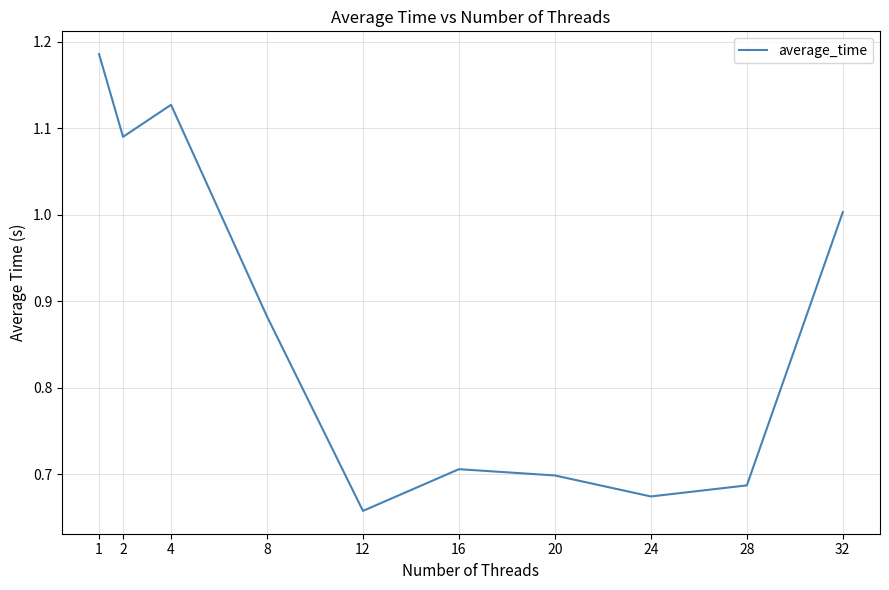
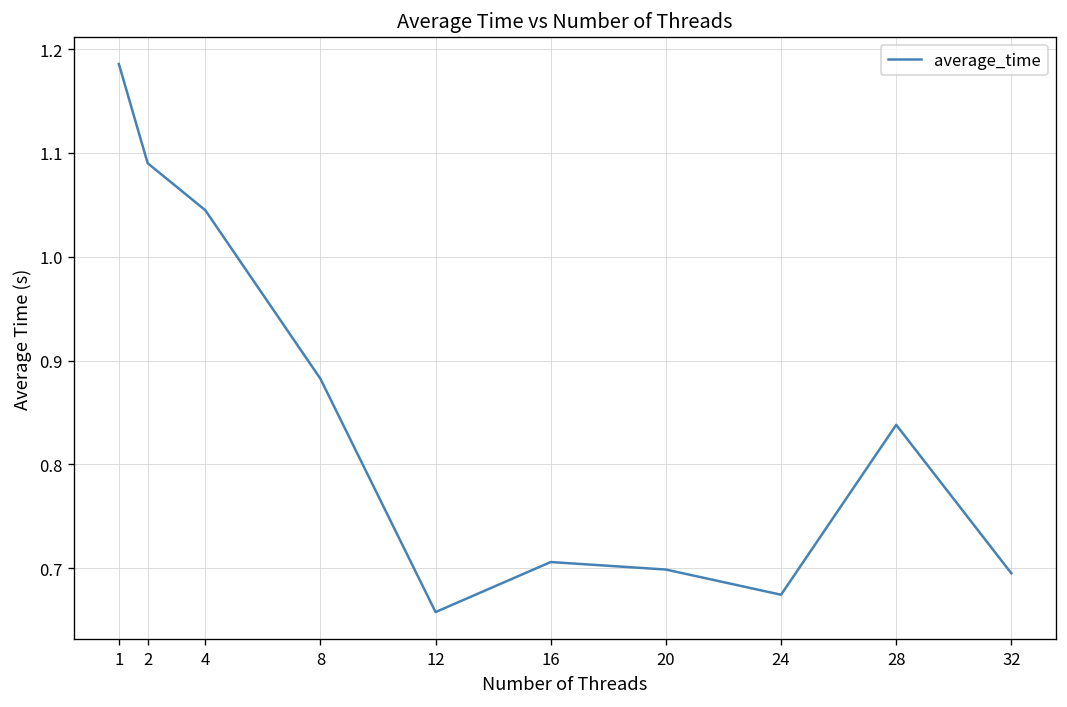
4: 1.13 -> 1.04
28: 0.69 -> 0.84
32: 1.00 -> 0.70
